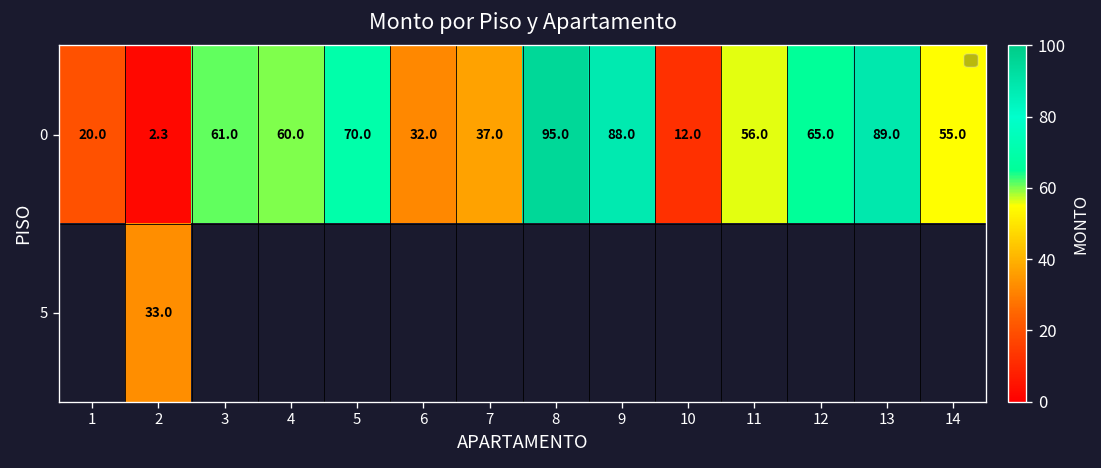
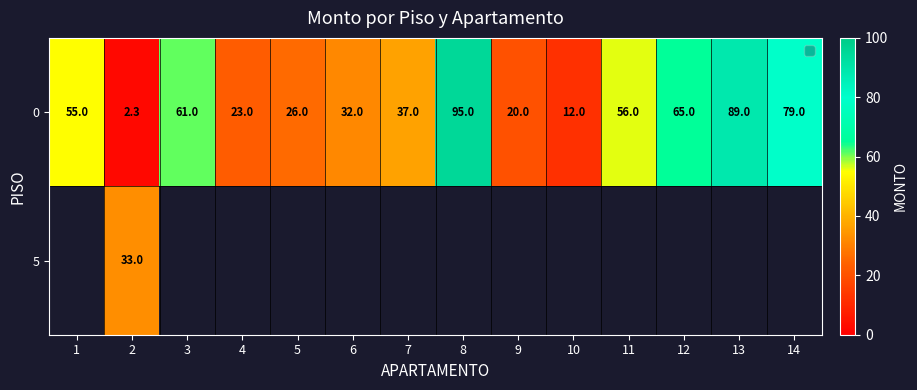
0, 1: 20.0 -> 55.0
0, 4: 60.0 -> 23.0
0, 5: 70.0 -> 26.0
0, 9: 88.0 -> 20.0
0, 14: 55.0 -> 79.0
